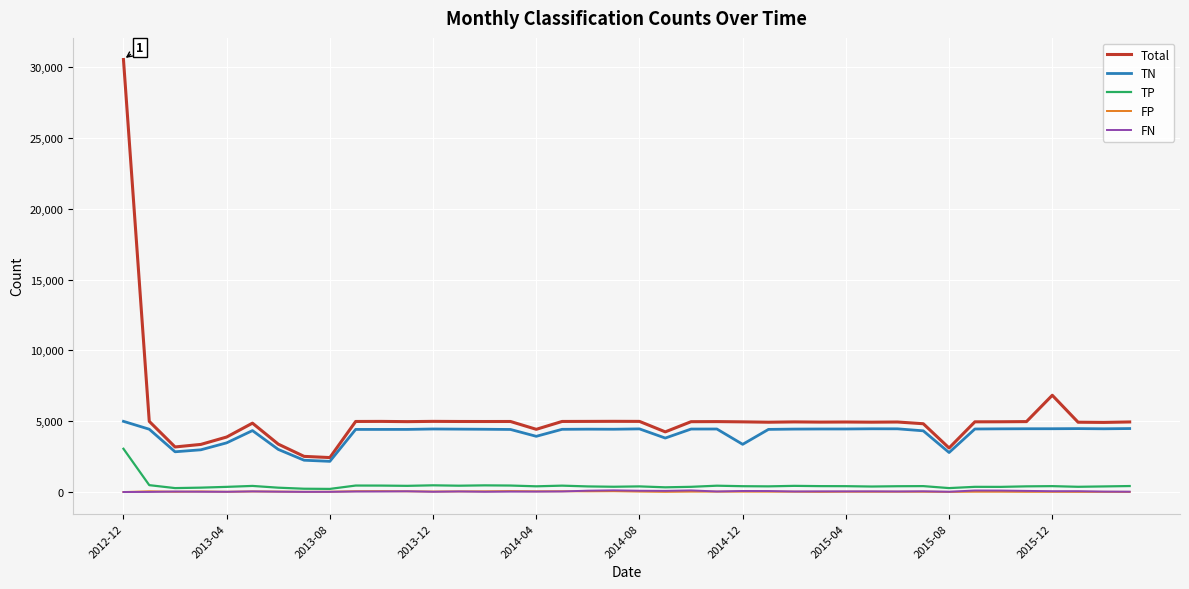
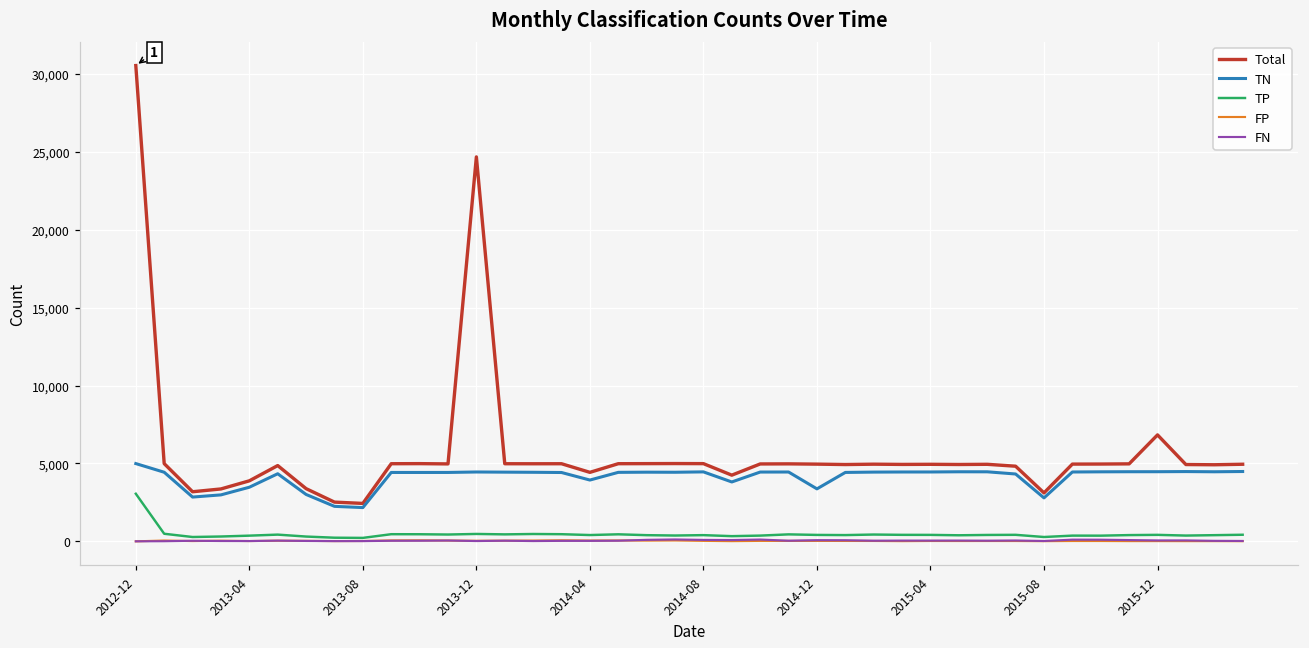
Total, 2013-12: 5,000 -> 24,700
